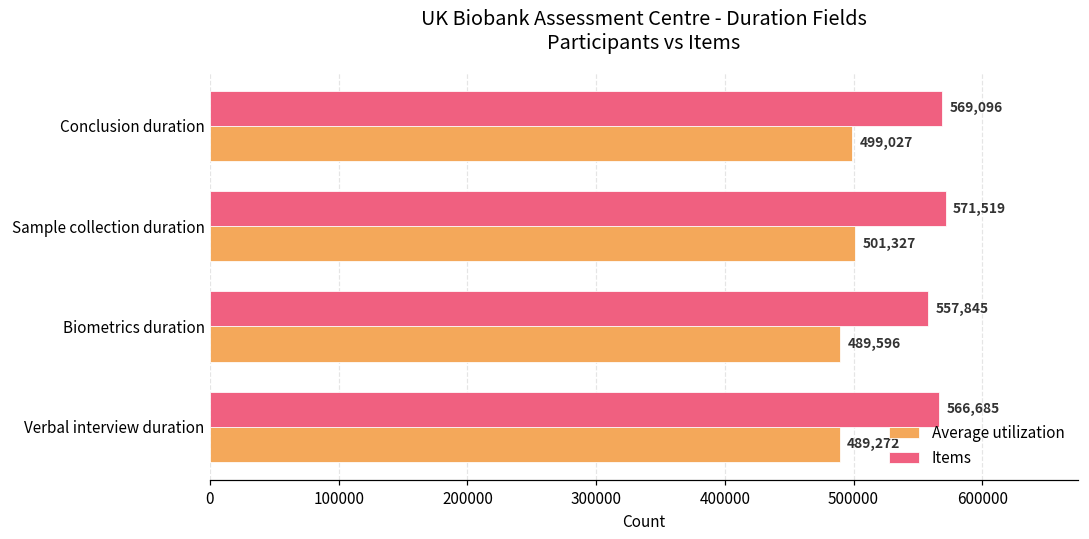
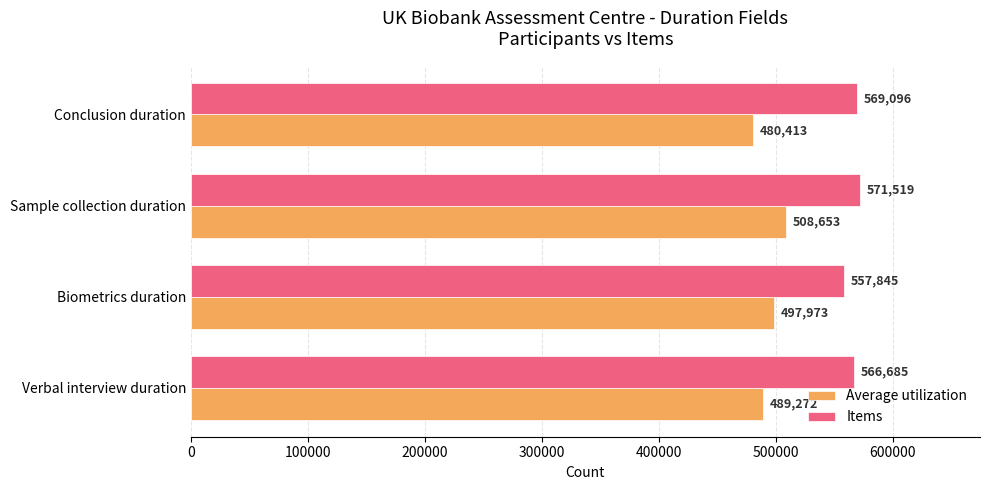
Average utilization, Conclusion duration: 499,027 -> 480,413
Average utilization, Sample collection duration: 501,327 -> 508,653
Average utilization, Biometrics duration: 489,596 -> 497,973
